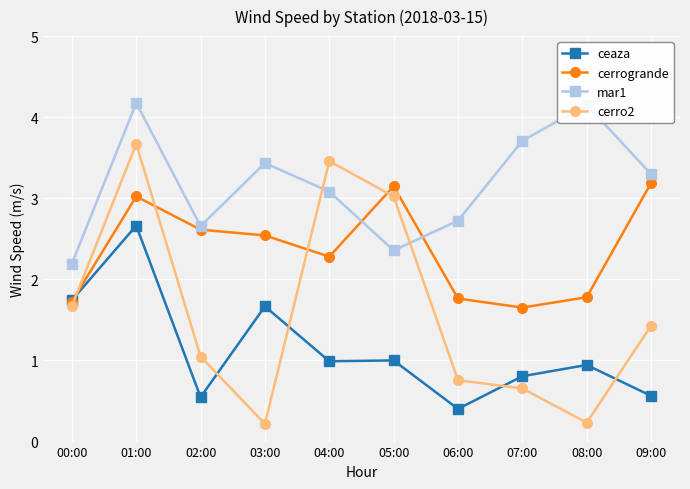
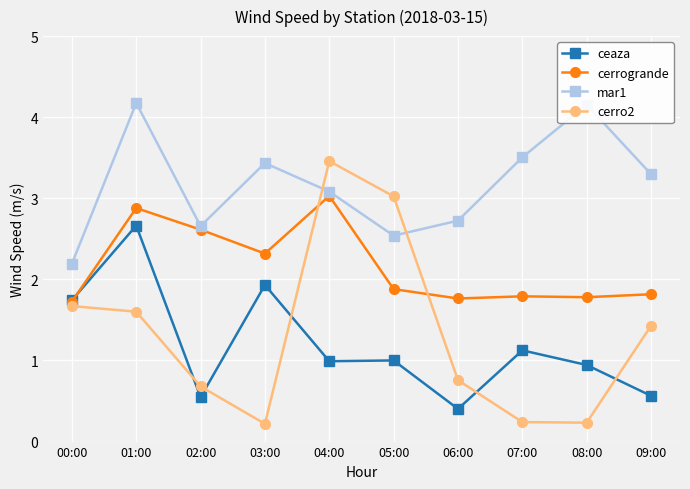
cerrogrande, 01:00: 3.0 -> 2.9
cerro2, 01:00: 3.7 -> 1.6
cerro2, 02:00: 1.0 -> 0.7
ceaza, 03:00: 1.7 -> 1.9
cerrogrande, 03:00: 2.5 -> 2.3
cerrogrande, 04:00: 2.3 -> 3.0
cerrogrande, 05:00: 3.1 -> 1.9
mar1, 05:00: 2.4 -> 2.5
ceaza, 07:00: 0.8 -> 1.1
cerrogrande, 07:00: 1.7 -> 1.8
mar1, 07:00: 3.7 -> 3.5
cerro2, 07:00: 0.7 -> 0.2
cerrogrande, 09:00: 3.2 -> 1.8
